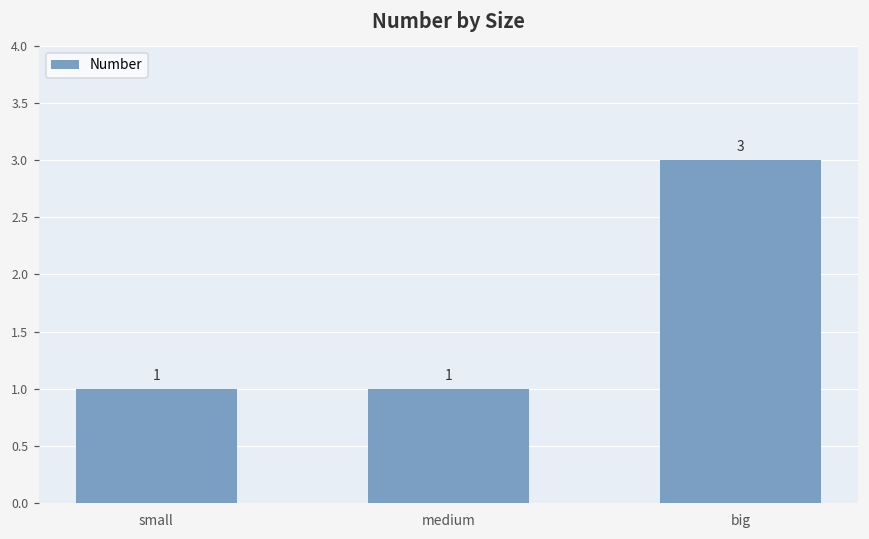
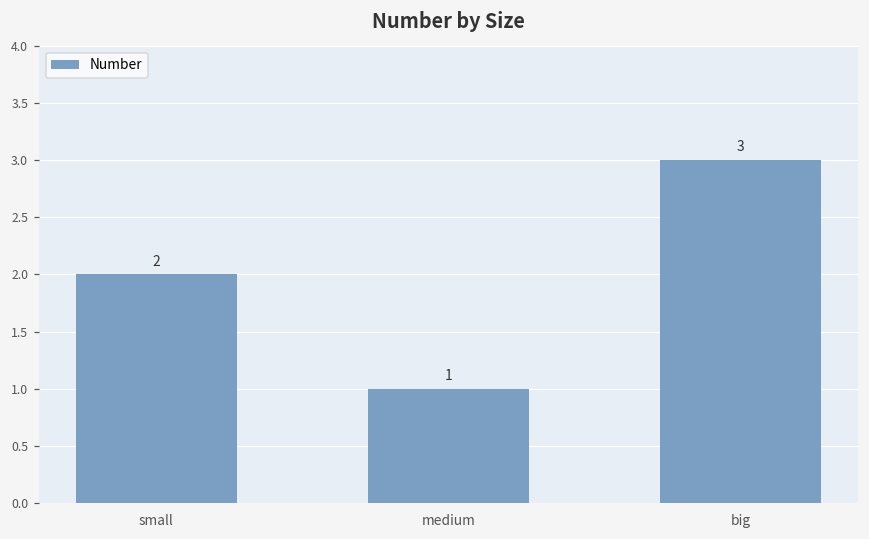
small: 1 -> 2
